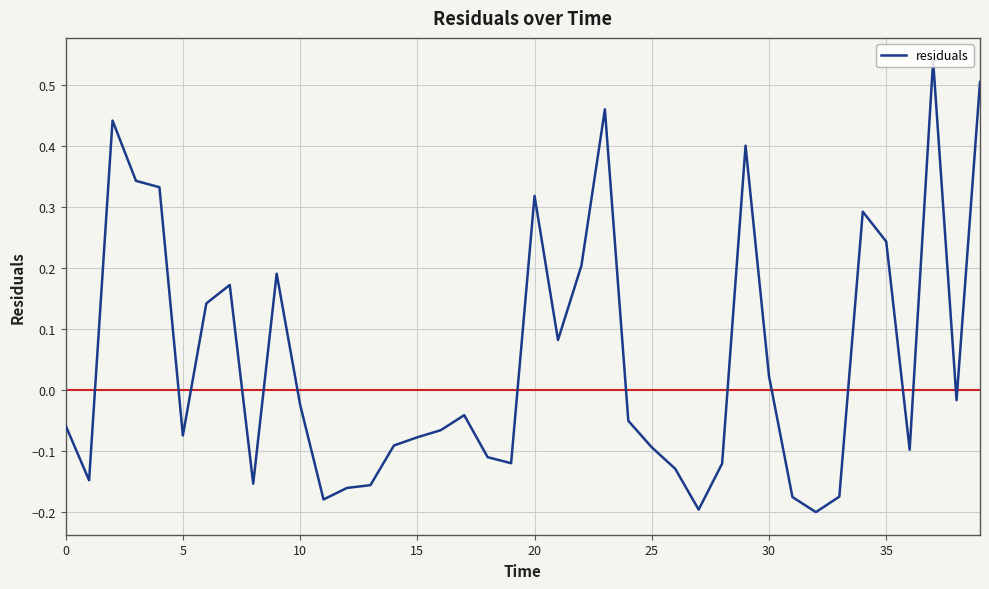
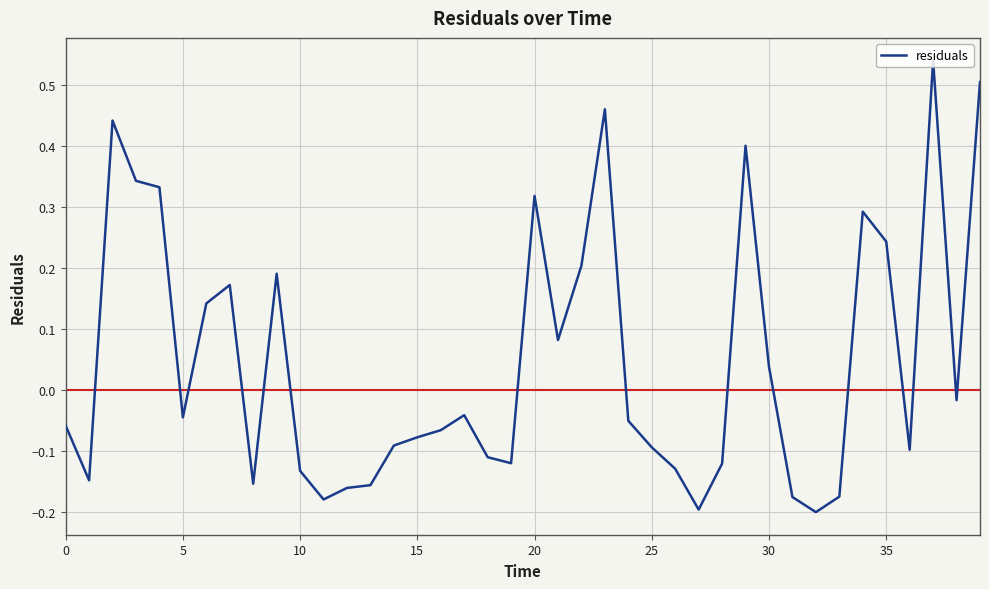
5: -0.07 -> -0.04
10: -0.02 -> -0.13
30: 0.02 -> 0.04
